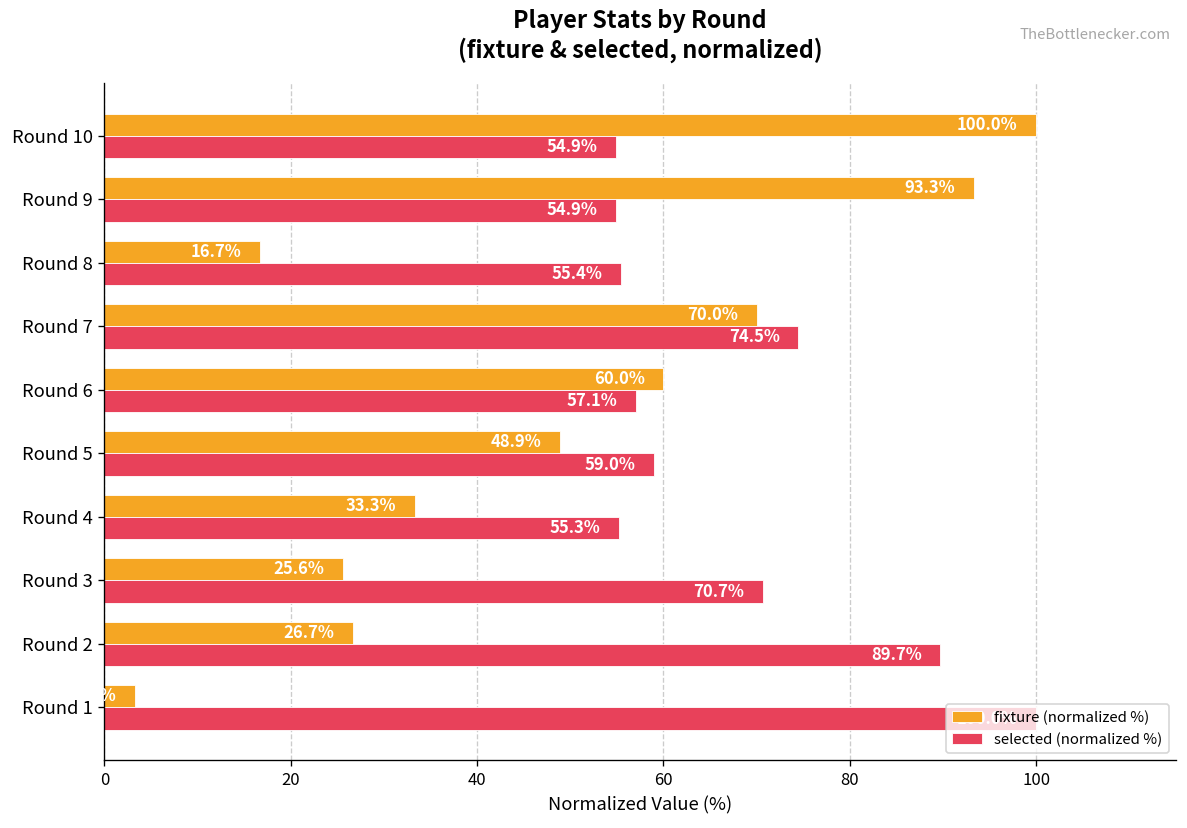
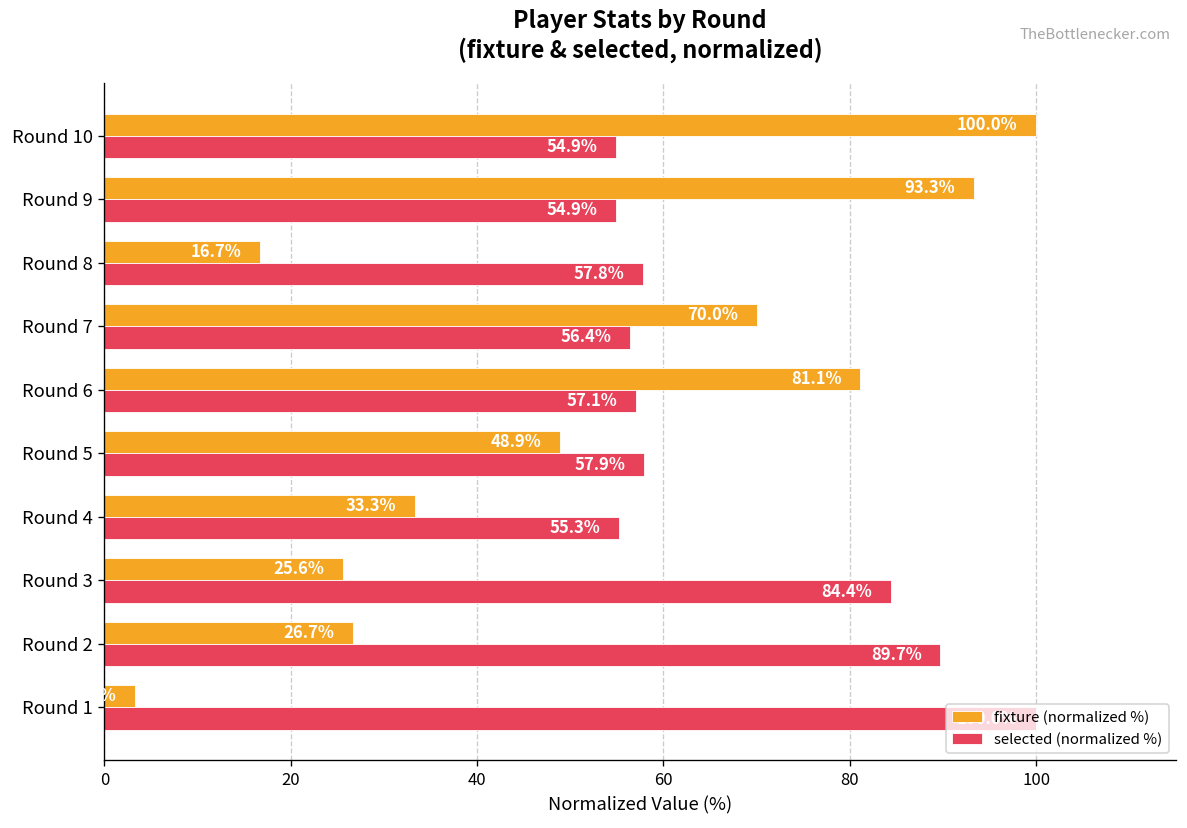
selected (normalized %), Round 8: 55.4% -> 57.8%
selected (normalized %), Round 7: 74.5% -> 56.4%
fixture (normalized %), Round 6: 60.0% -> 81.1%
selected (normalized %), Round 5: 59.0% -> 57.9%
selected (normalized %), Round 3: 70.7% -> 84.4%
